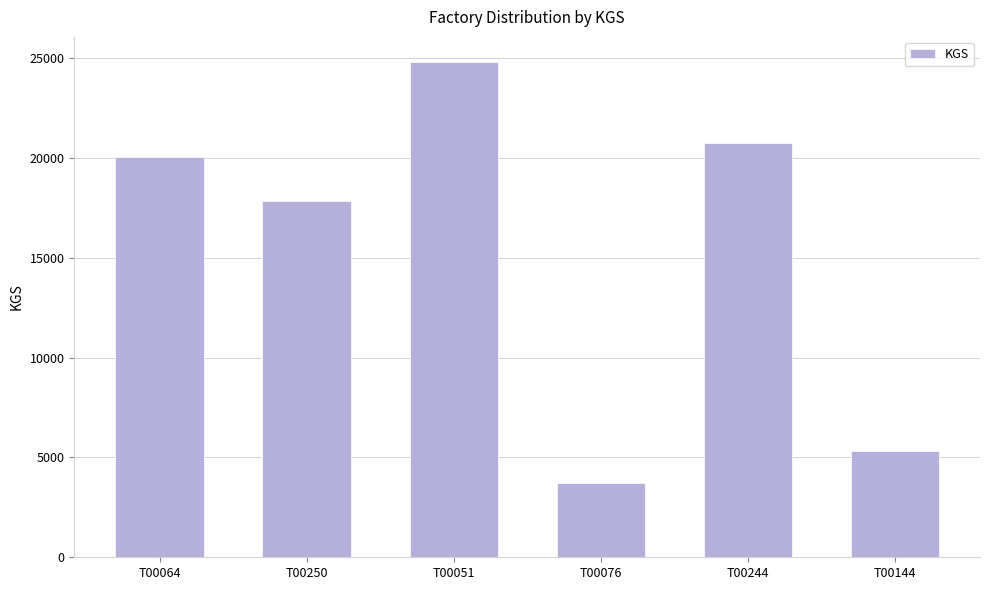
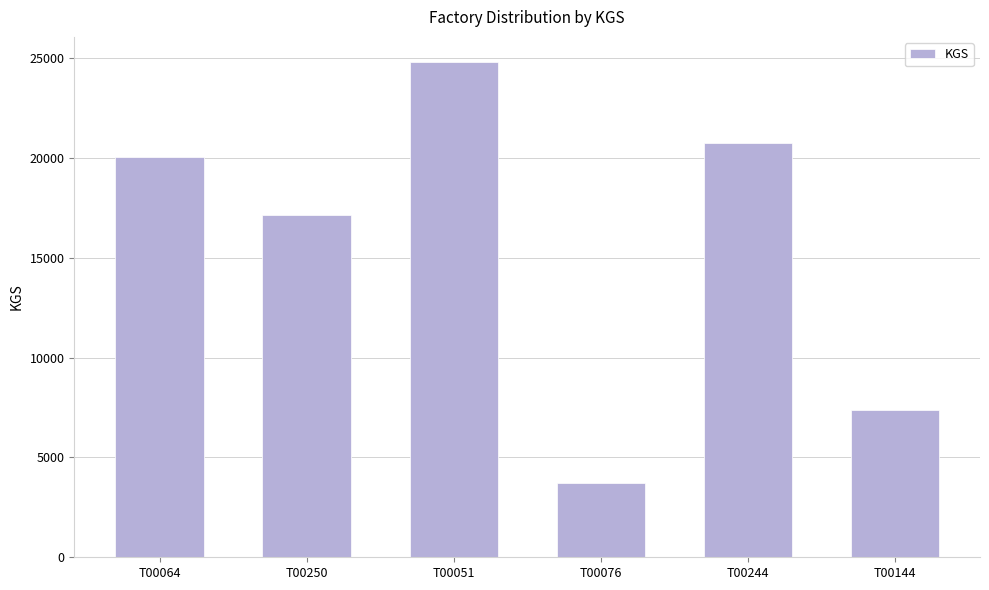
T00250: 17800 -> 17100
T00144: 5300 -> 7400
